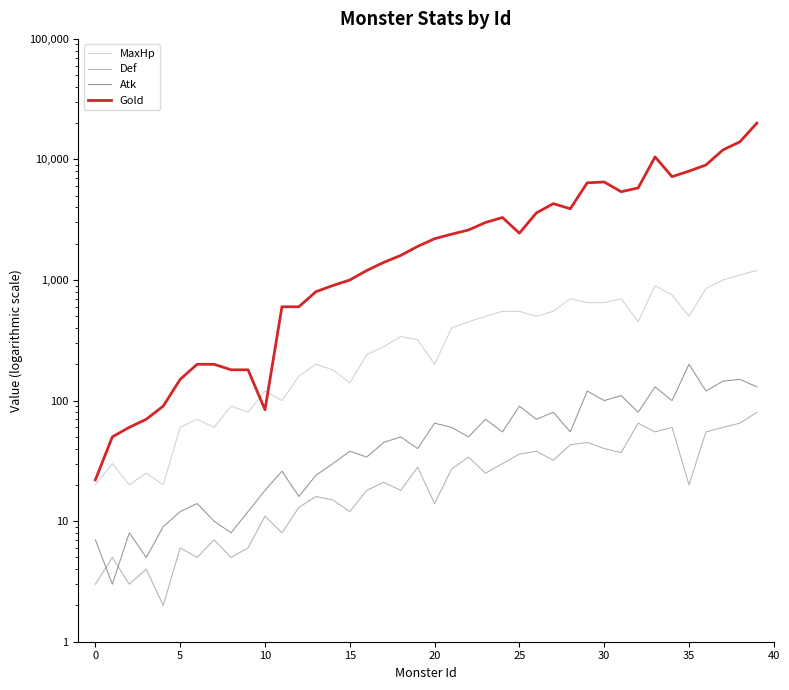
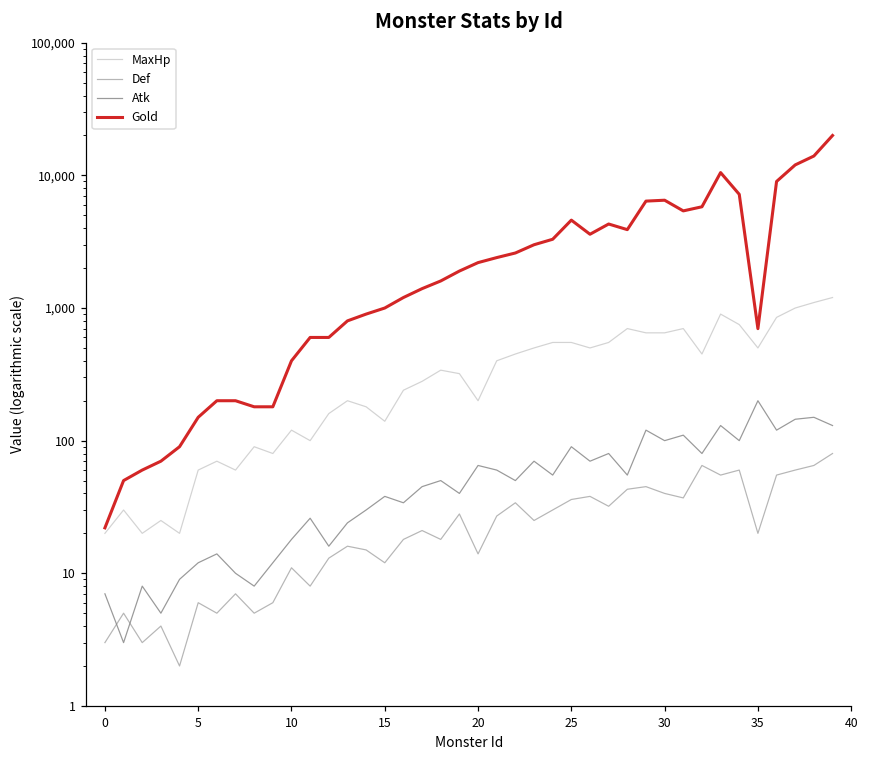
Gold, 10: 80 -> 400
Gold, 25: 2,400 -> 4,600
Gold, 35: 8,000 -> 700
